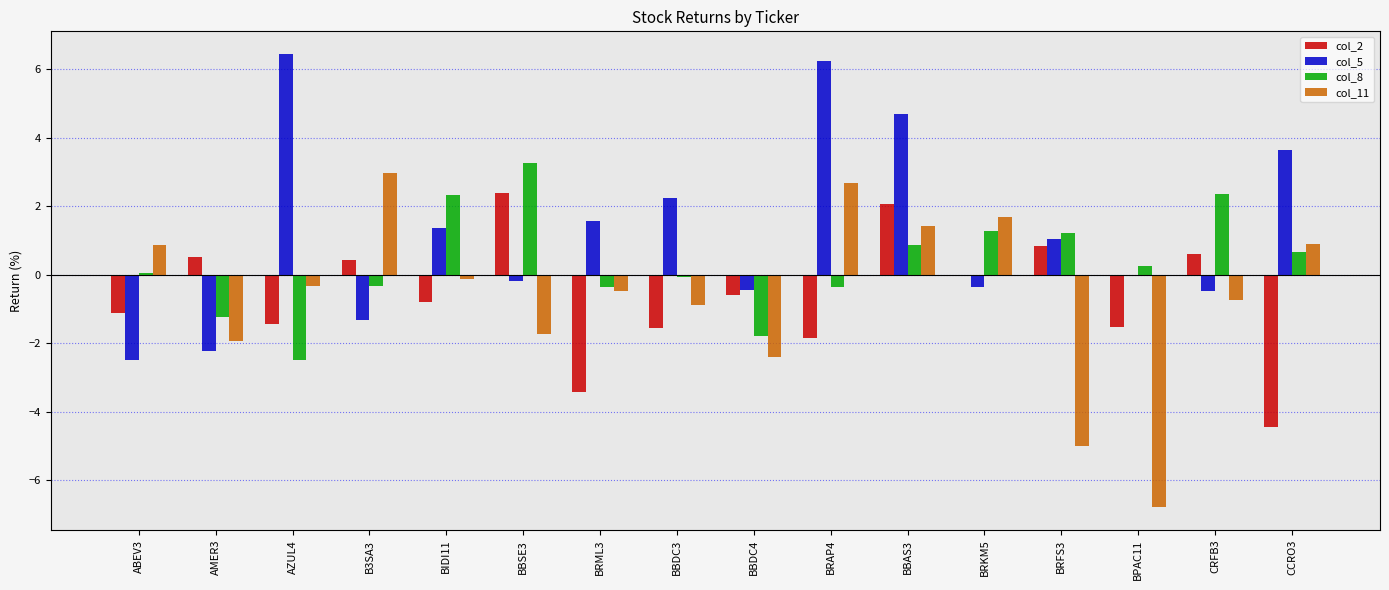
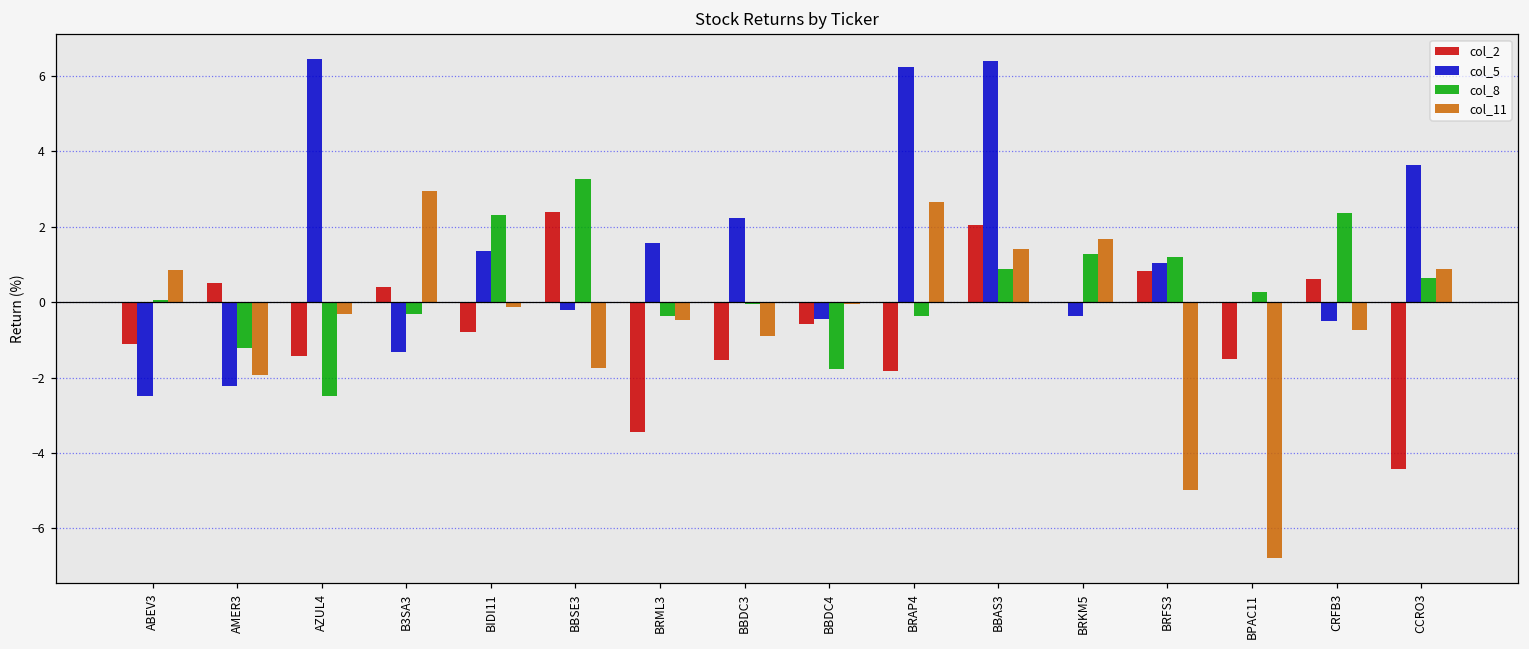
col_11, BBDC4: -2.4 -> 0.0
col_5, BBAS3: 4.7 -> 6.4
